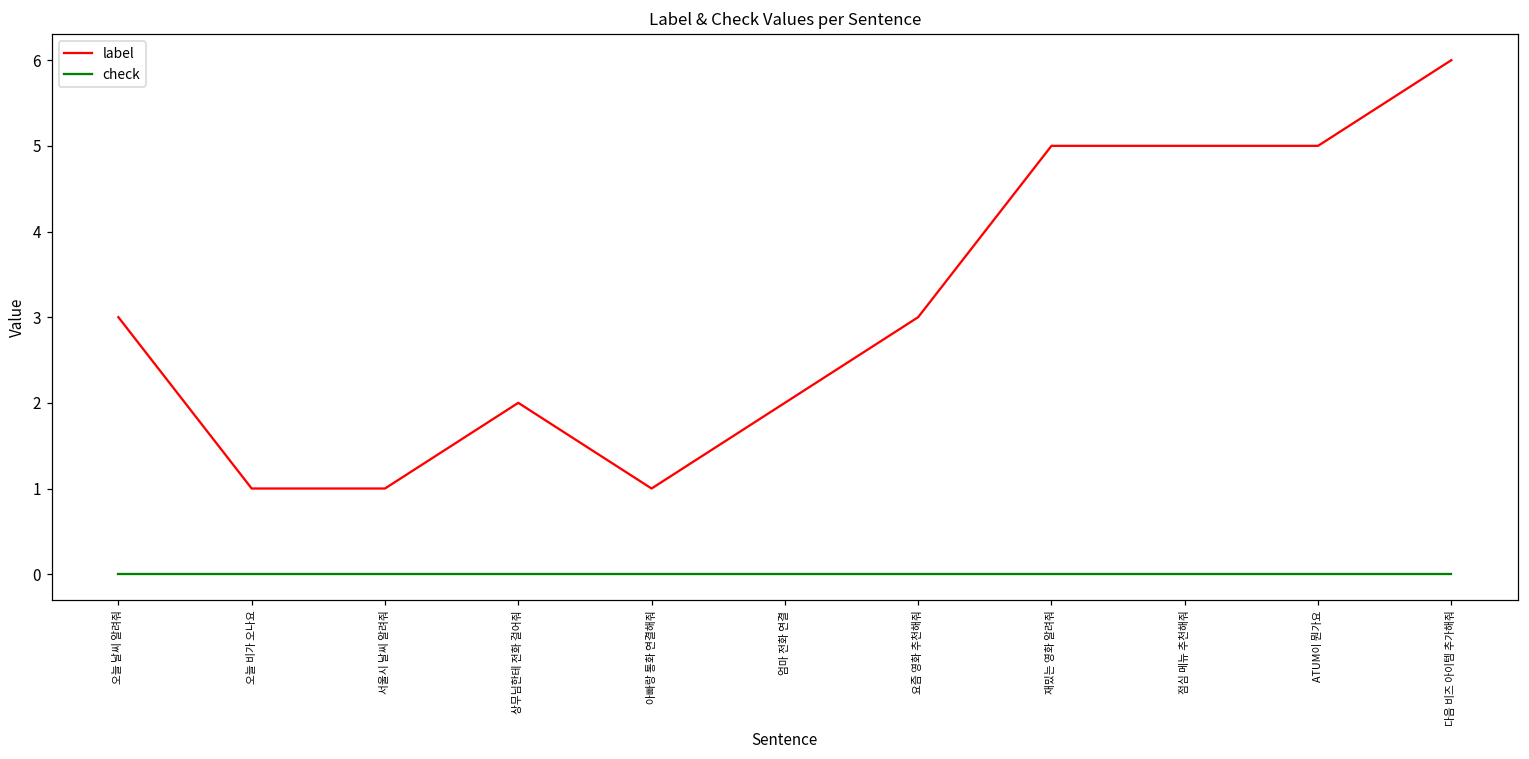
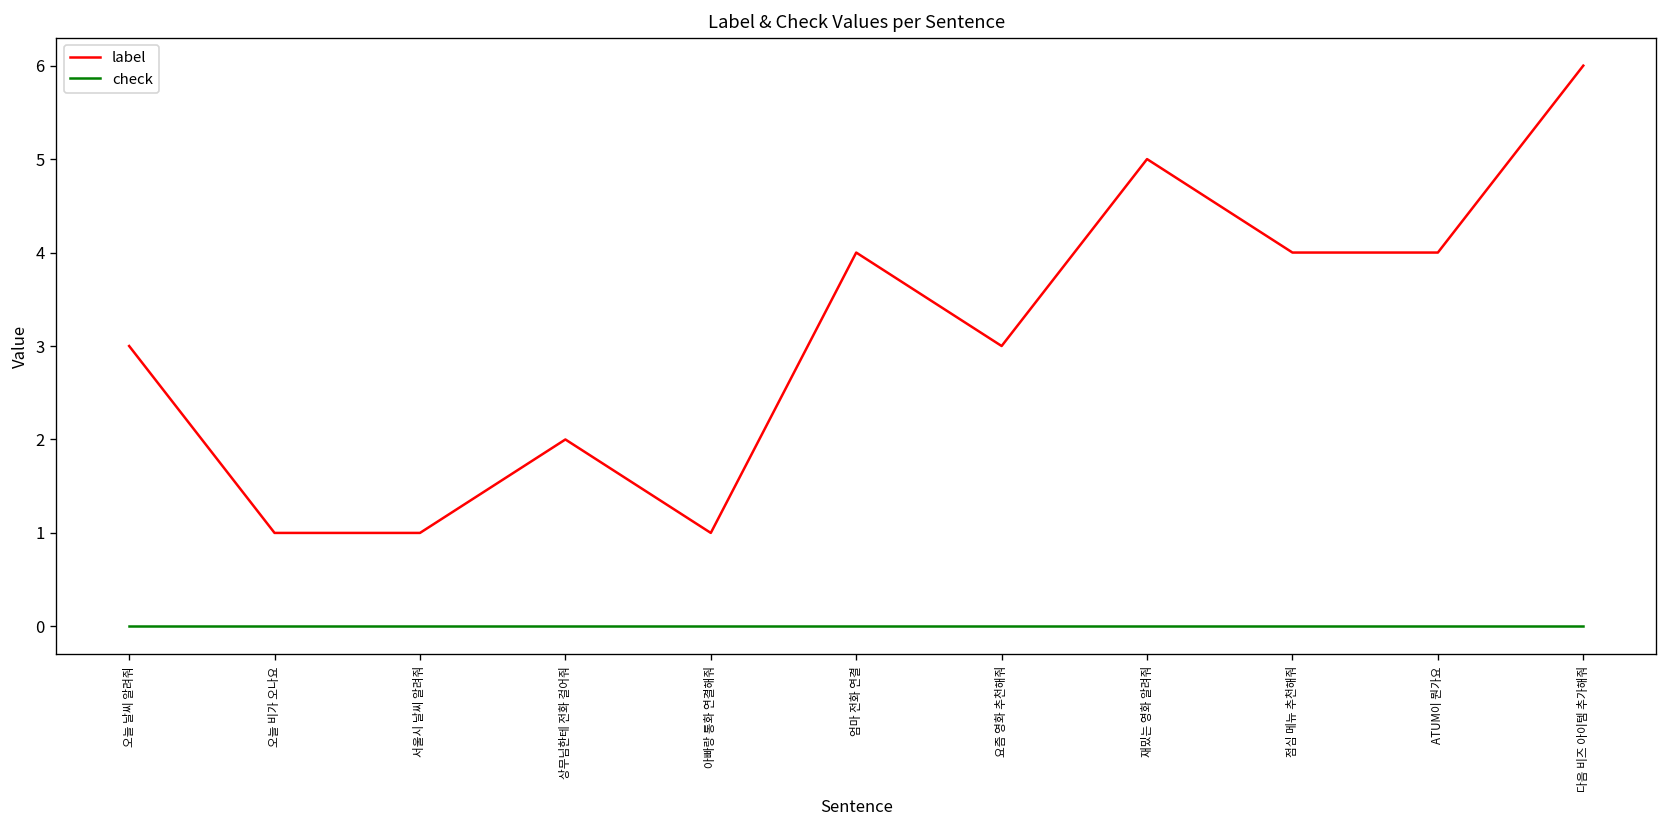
label, 엄마 전화 연결: 2 -> 4
label, 점심 메뉴 추천해줘: 5 -> 4
label, ATUM이 뭔가요: 5 -> 4
